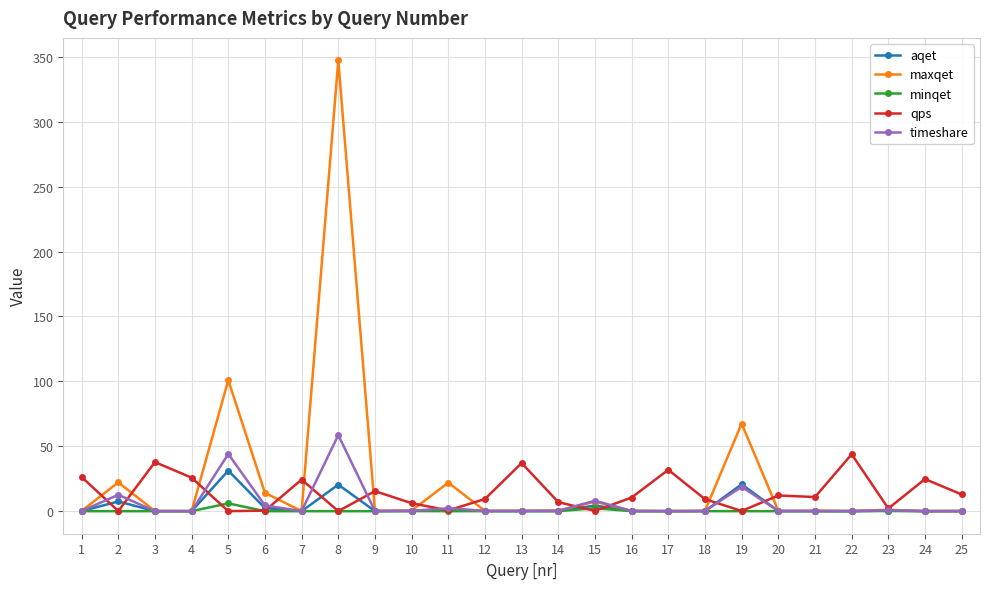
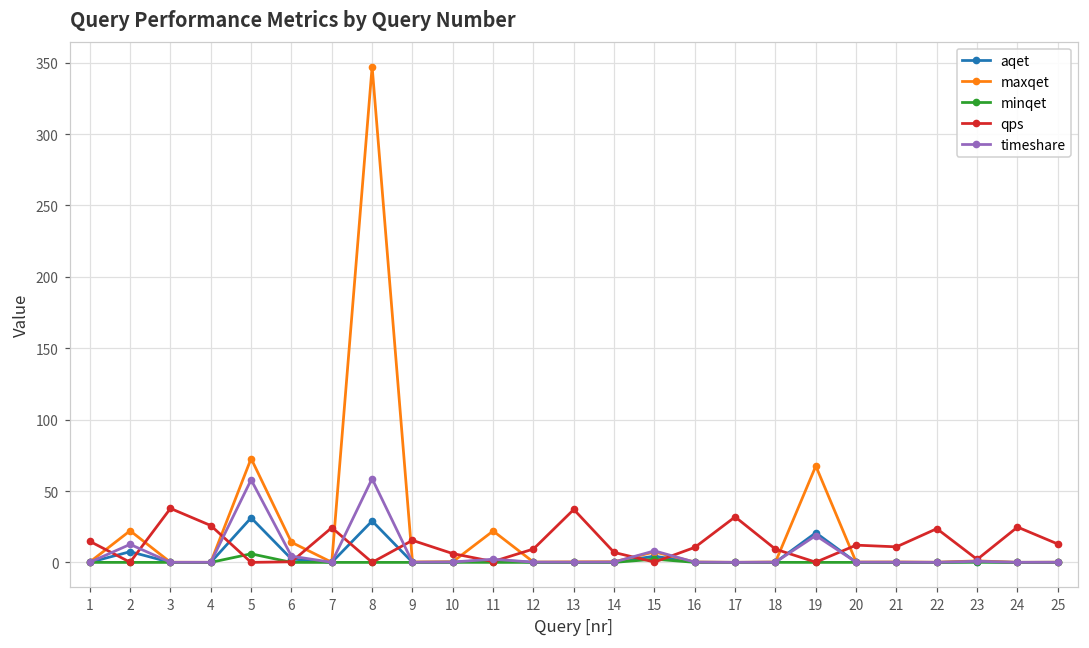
qps, 1: 26 -> 15
maxqet, 5: 101 -> 73
timeshare, 5: 44 -> 58
aqet, 8: 20 -> 29
qps, 22: 44 -> 24
